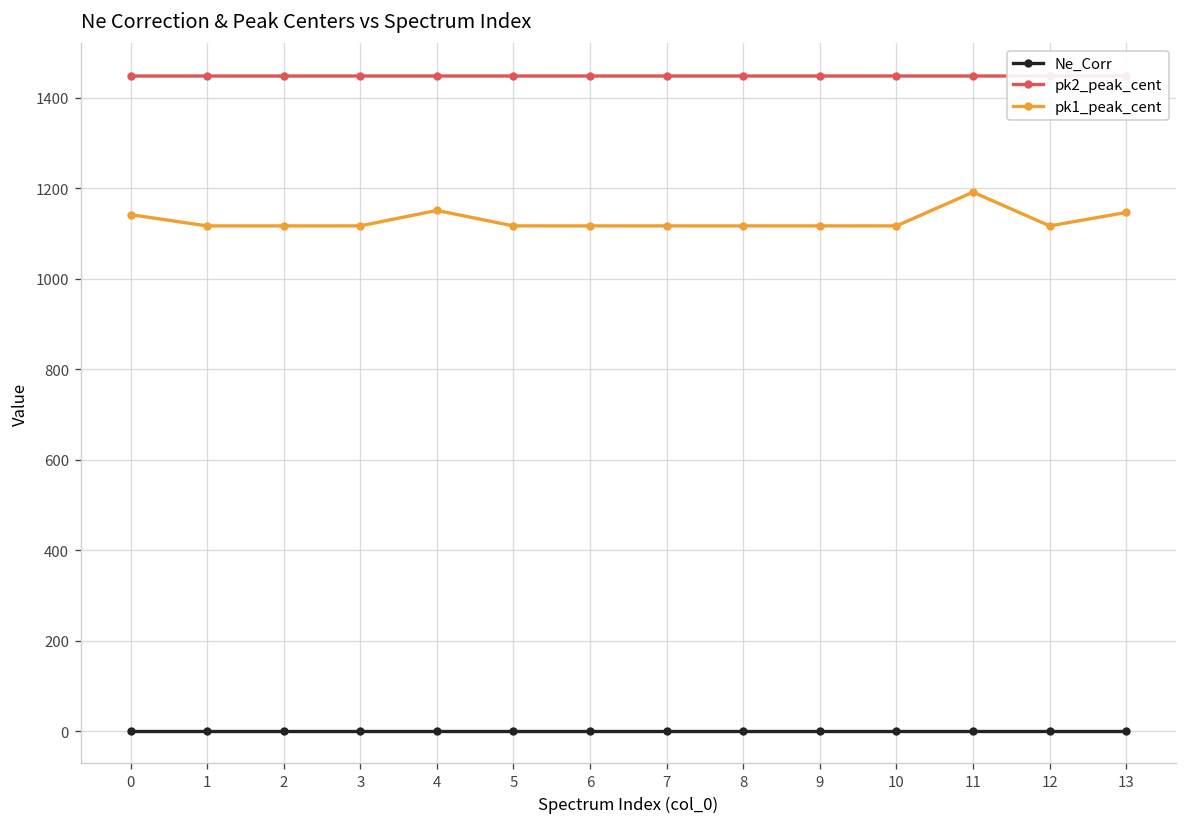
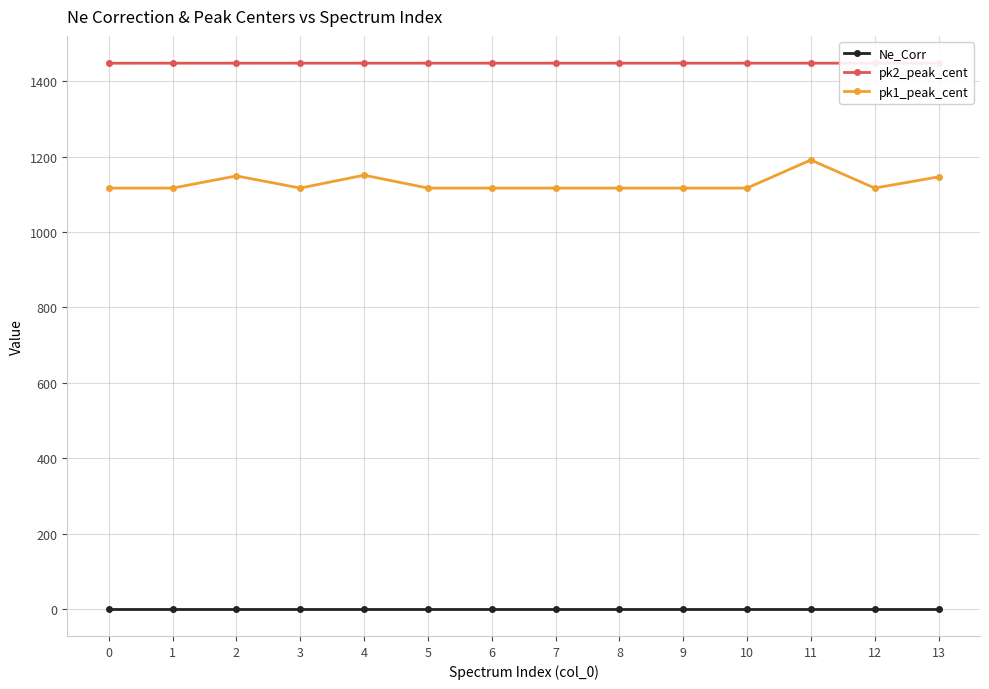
pk1_peak_cent, 0: 1140 -> 1120
pk1_peak_cent, 2: 1120 -> 1150
